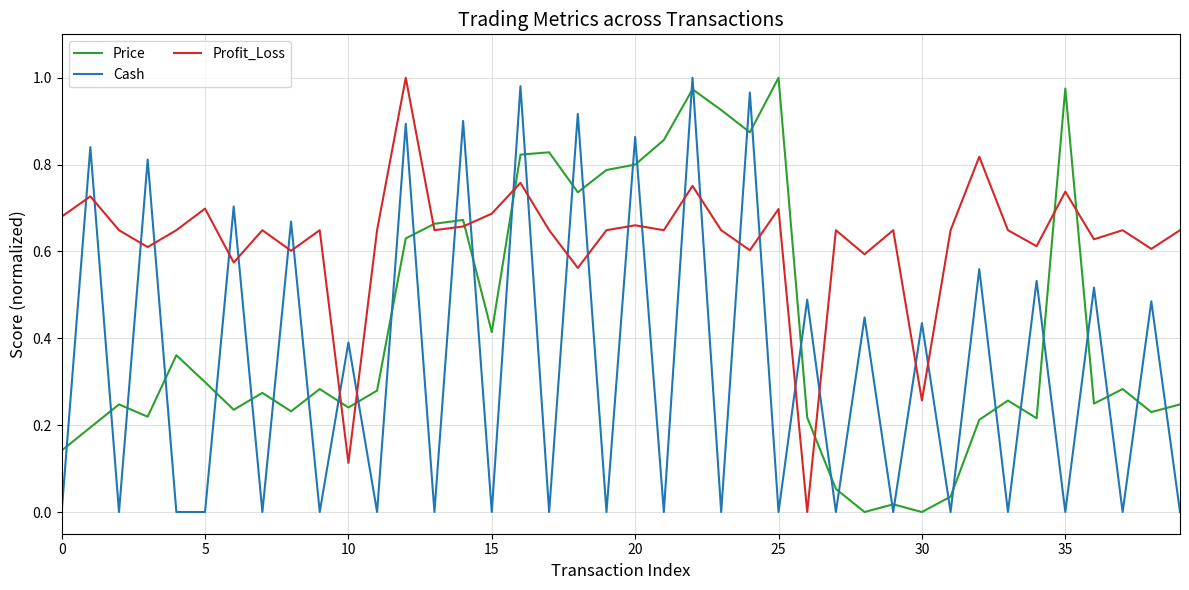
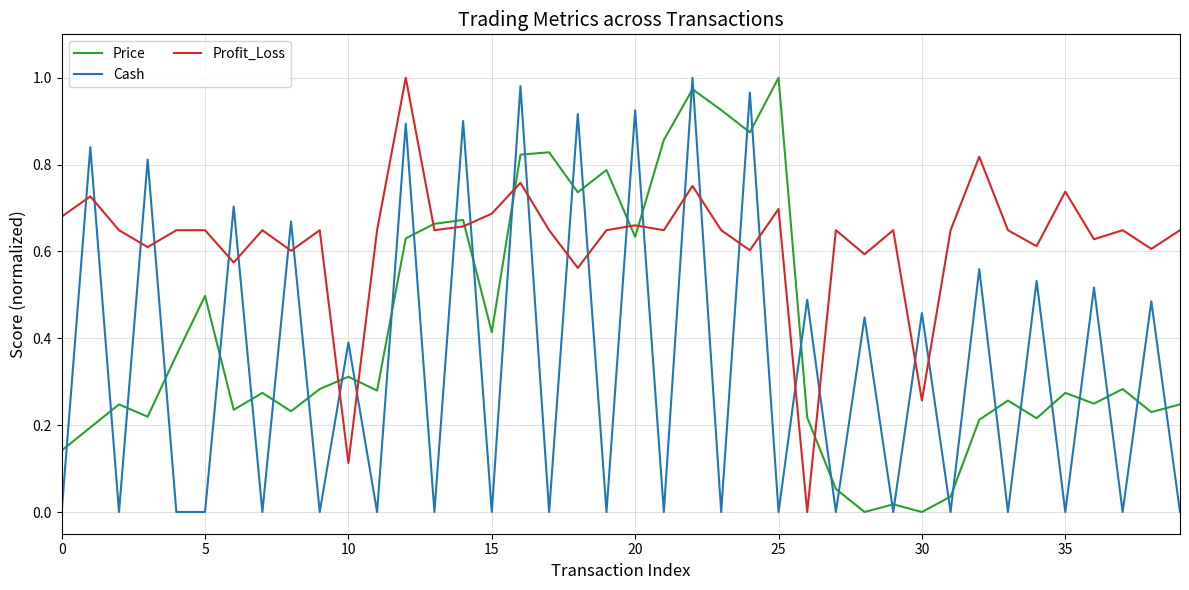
Price, 5: 0.30 -> 0.50
Profit_Loss, 5: 0.70 -> 0.65
Price, 10: 0.24 -> 0.31
Price, 20: 0.80 -> 0.63
Cash, 20: 0.86 -> 0.93
Cash, 30: 0.44 -> 0.46
Price, 35: 0.98 -> 0.27
